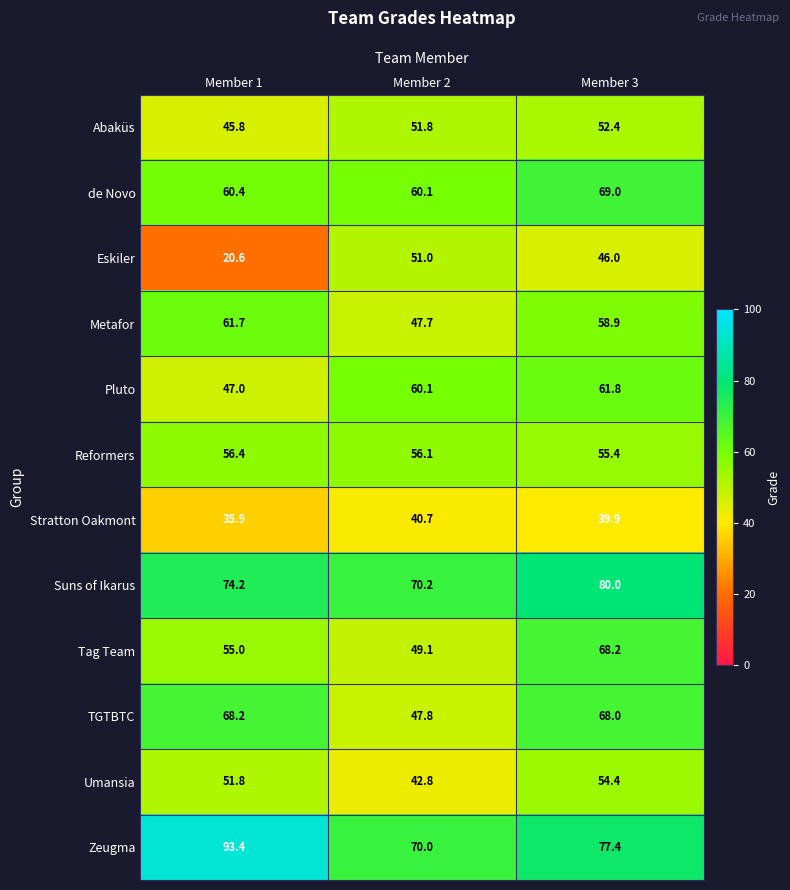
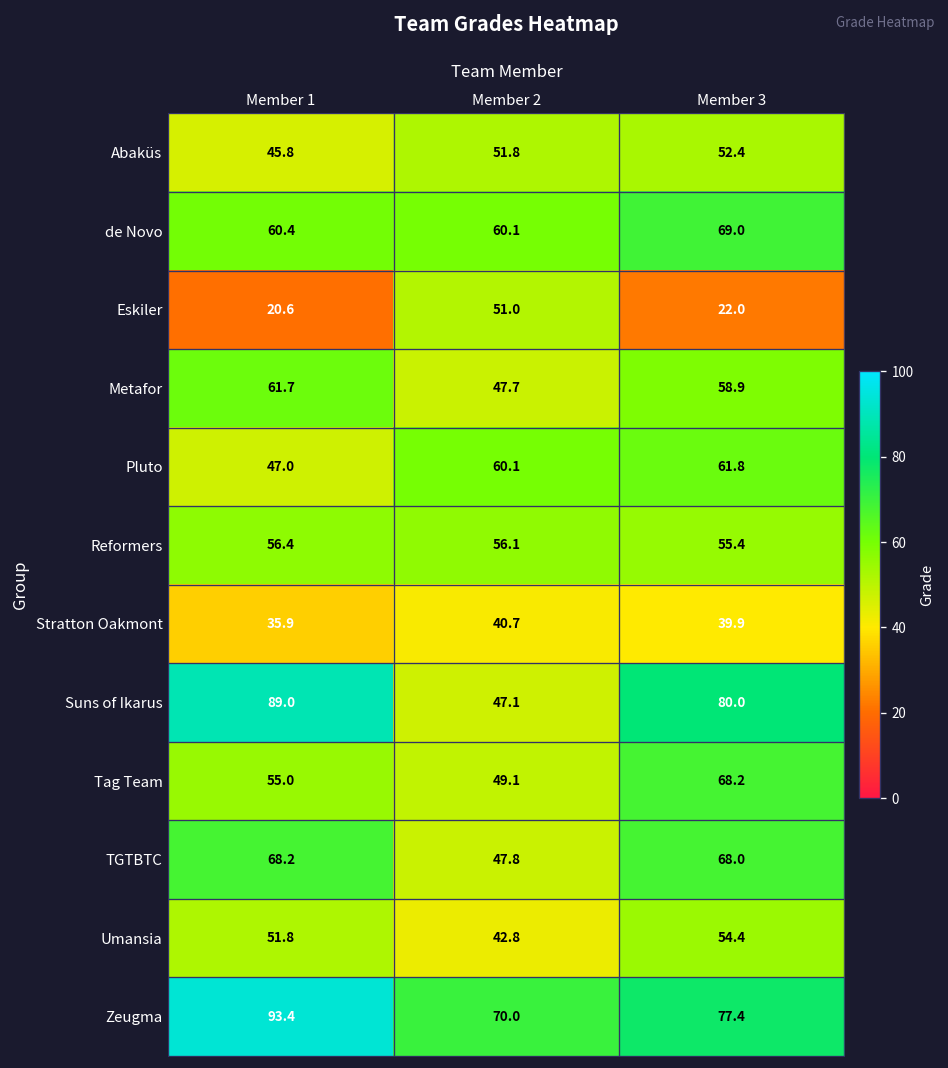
Eskiler, Member 3: 46.0 -> 22.0
Suns of Ikarus, Member 1: 74.2 -> 89.0
Suns of Ikarus, Member 2: 70.2 -> 47.1
